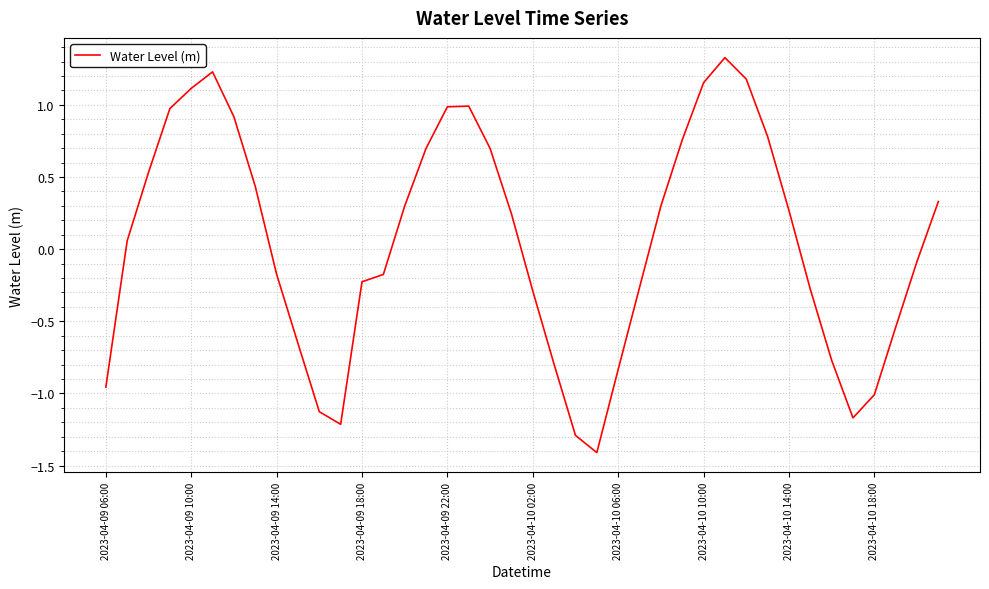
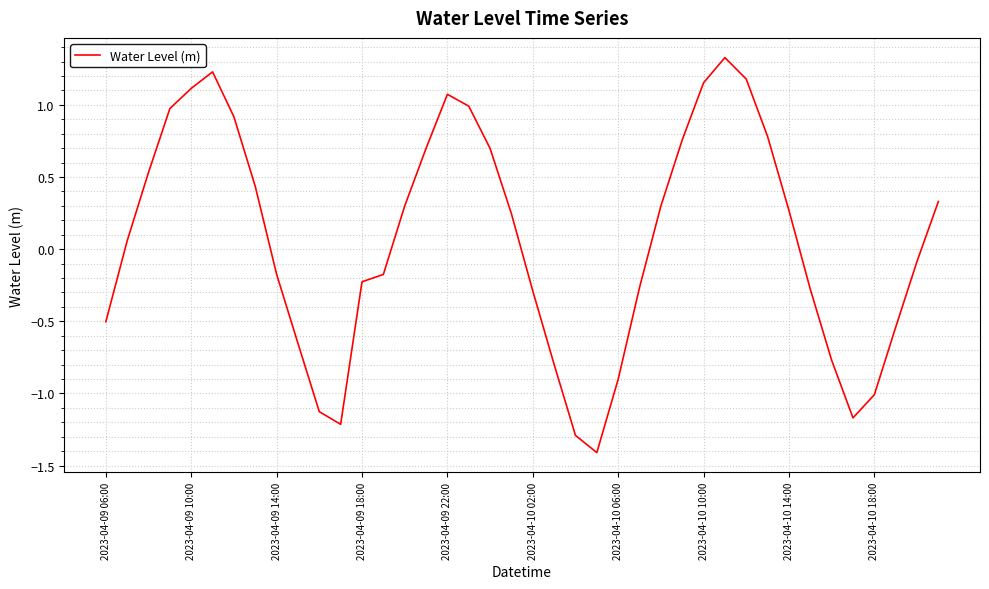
2023-04-09 06:00: -0.96 -> -0.50
2023-04-09 22:00: 0.99 -> 1.07
2023-04-10 06:00: -0.83 -> -0.90
